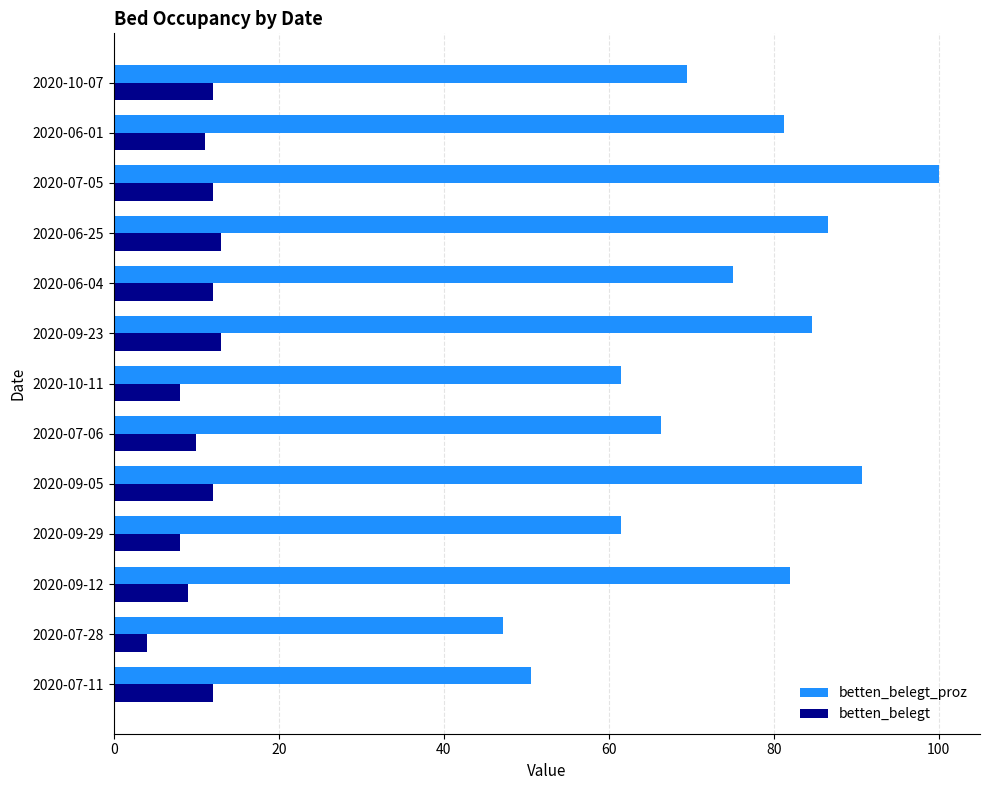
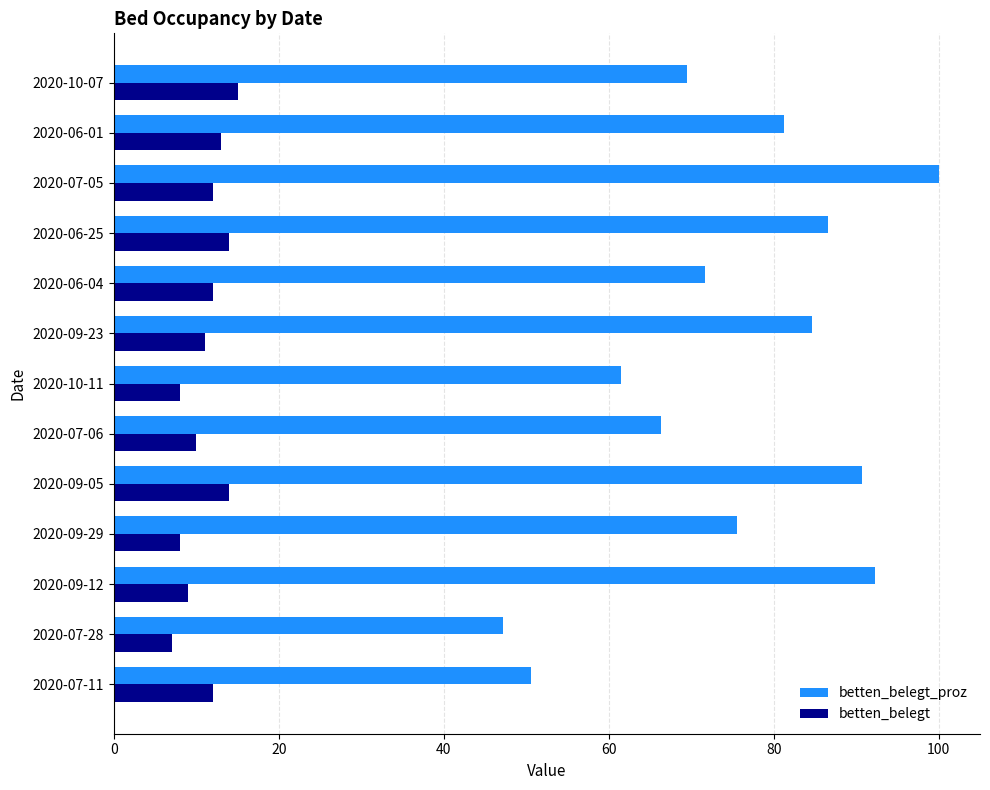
betten_belegt, 2020-10-07: 12 -> 15
betten_belegt, 2020-06-01: 11 -> 13
betten_belegt, 2020-06-25: 13 -> 14
betten_belegt_proz, 2020-06-04: 75 -> 72
betten_belegt, 2020-09-23: 13 -> 11
betten_belegt, 2020-09-05: 12 -> 14
betten_belegt_proz, 2020-09-29: 62 -> 76
betten_belegt_proz, 2020-09-12: 82 -> 92
betten_belegt, 2020-07-28: 4 -> 7
